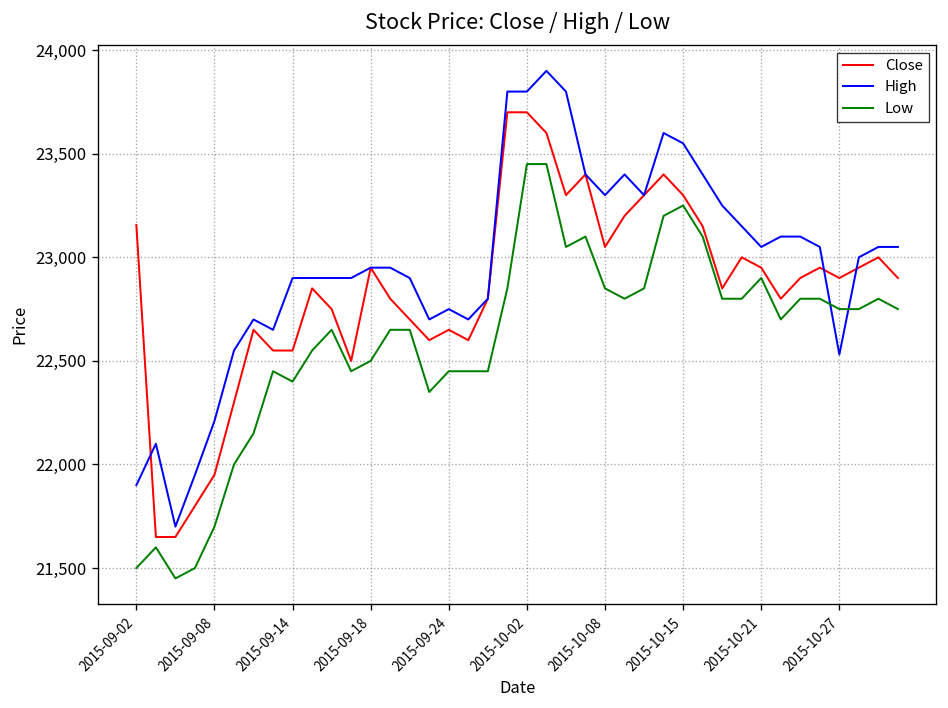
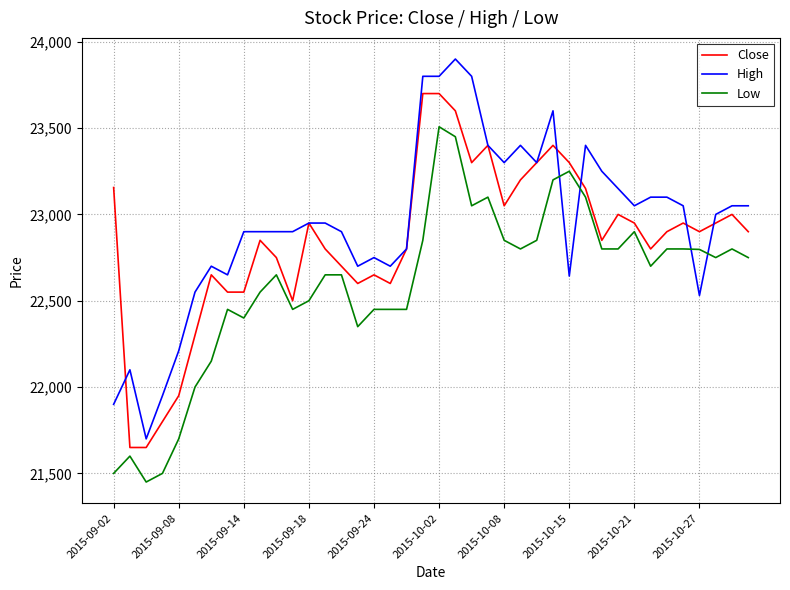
Low, 2015-10-02: 23,450 -> 23,510
High, 2015-10-15: 23,550 -> 22,640
Low, 2015-10-27: 22,750 -> 22,800
